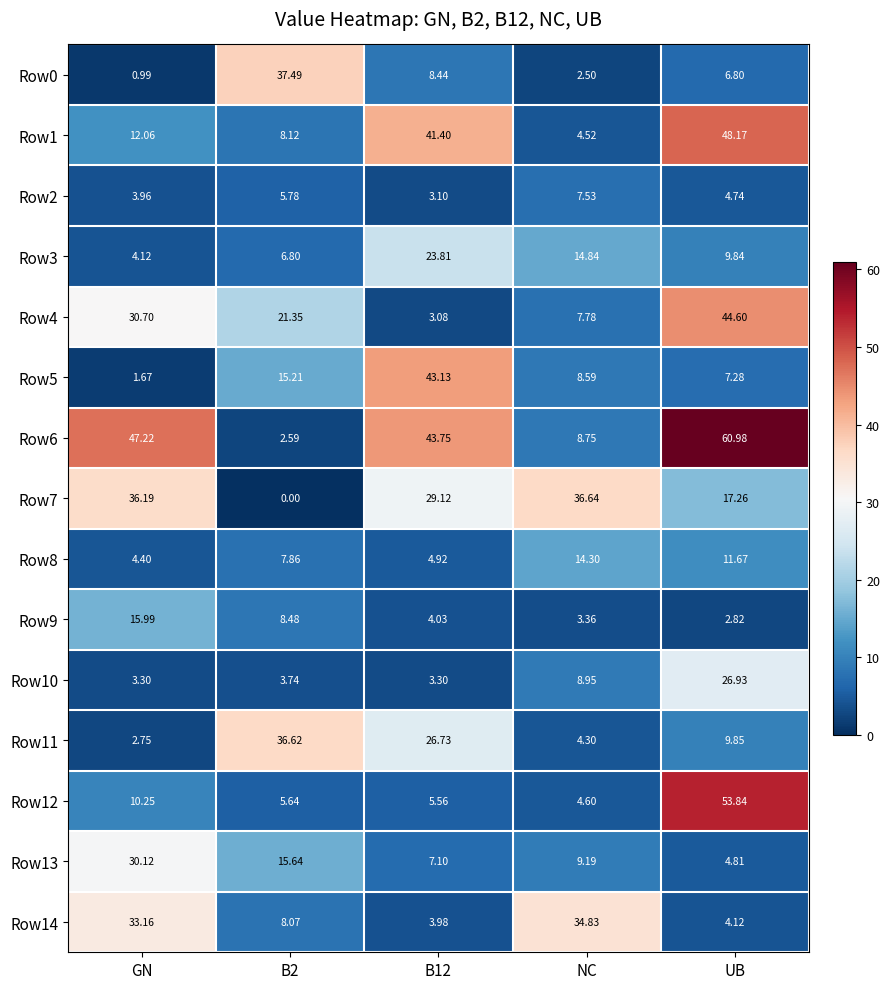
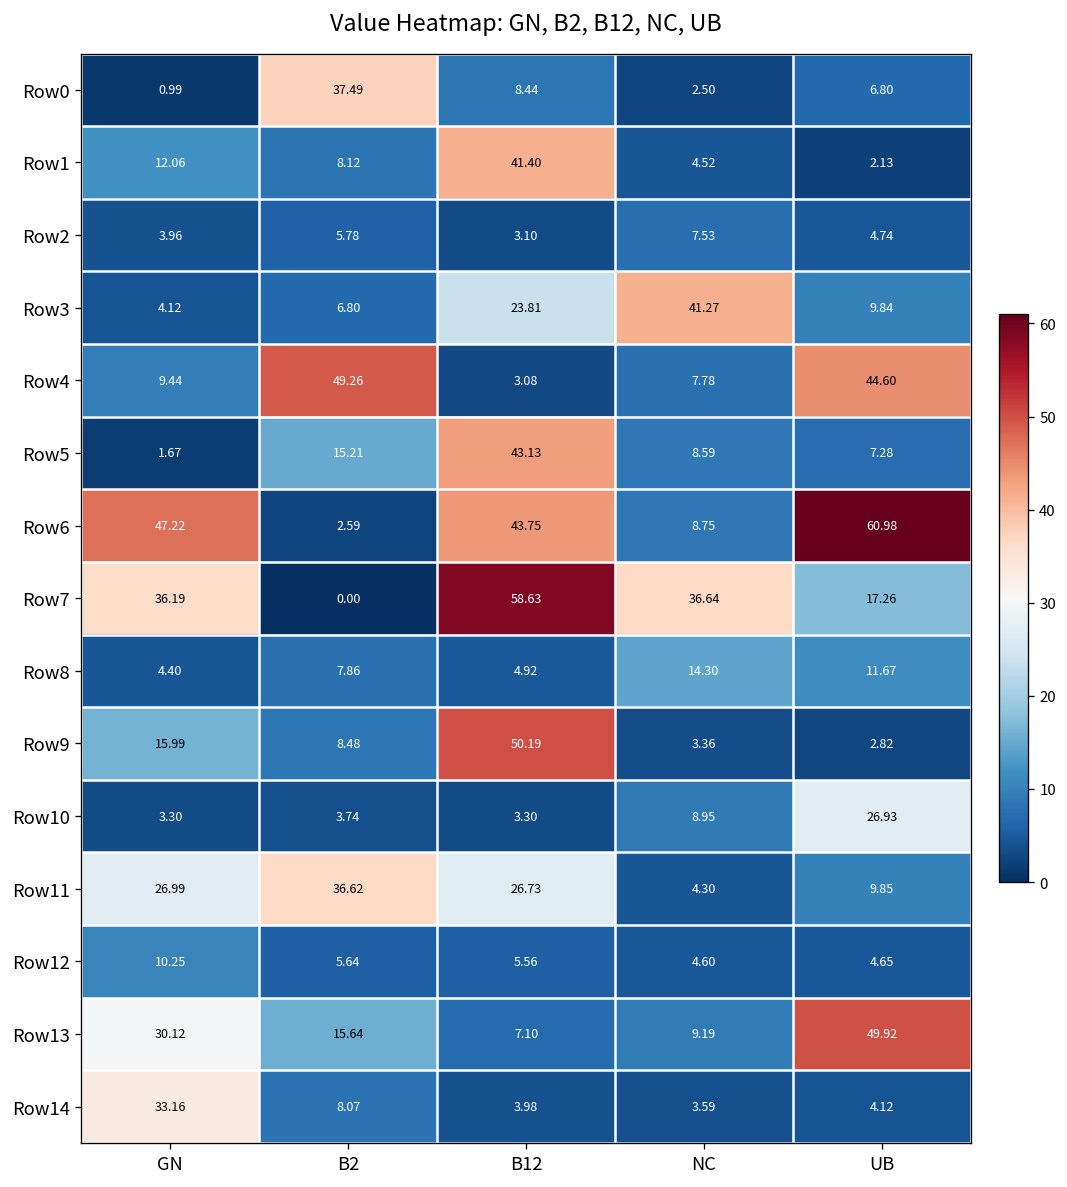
Row1, UB: 48.17 -> 2.13
Row3, NC: 14.84 -> 41.27
Row4, GN: 30.70 -> 9.44
Row4, B2: 21.35 -> 49.26
Row7, B12: 29.12 -> 58.63
Row9, B12: 4.03 -> 50.19
Row11, GN: 2.75 -> 26.99
Row12, UB: 53.84 -> 4.65
Row13, UB: 4.81 -> 49.92
Row14, NC: 34.83 -> 3.59
